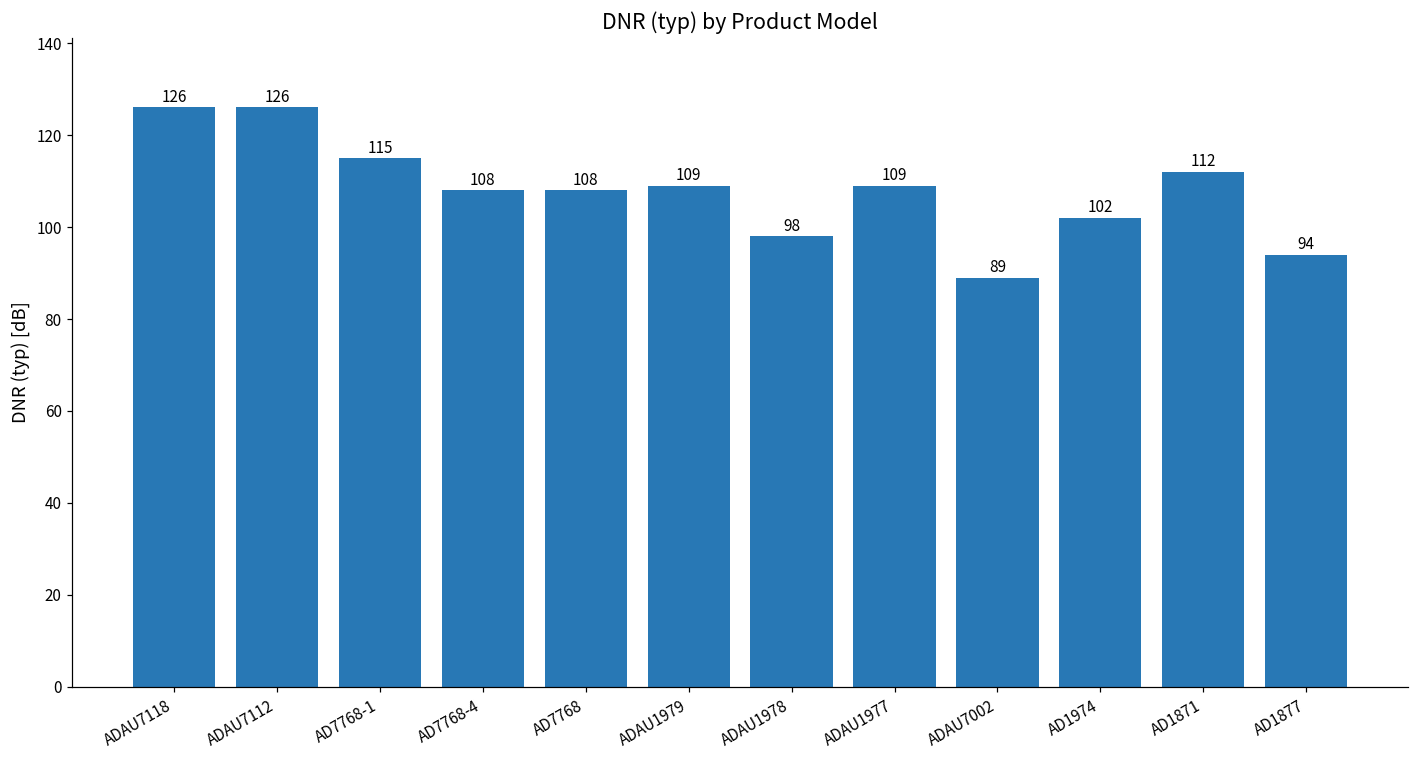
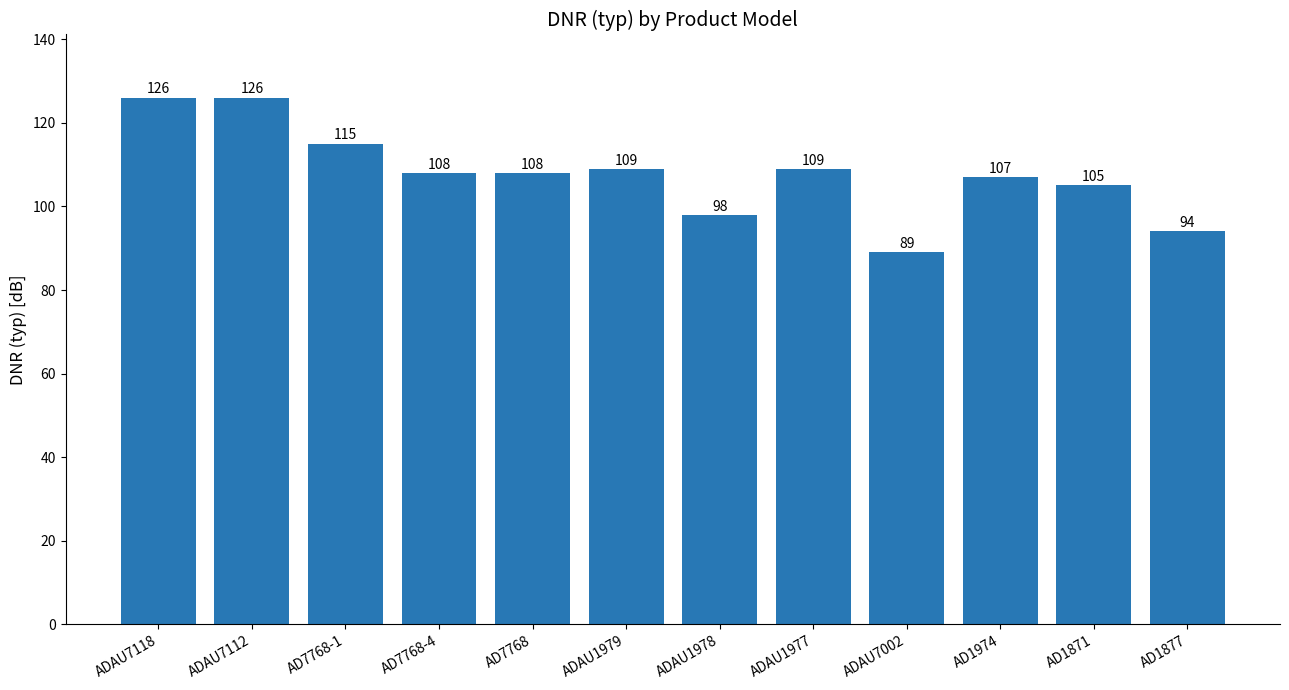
AD1974: 102 -> 107
AD1871: 112 -> 105
